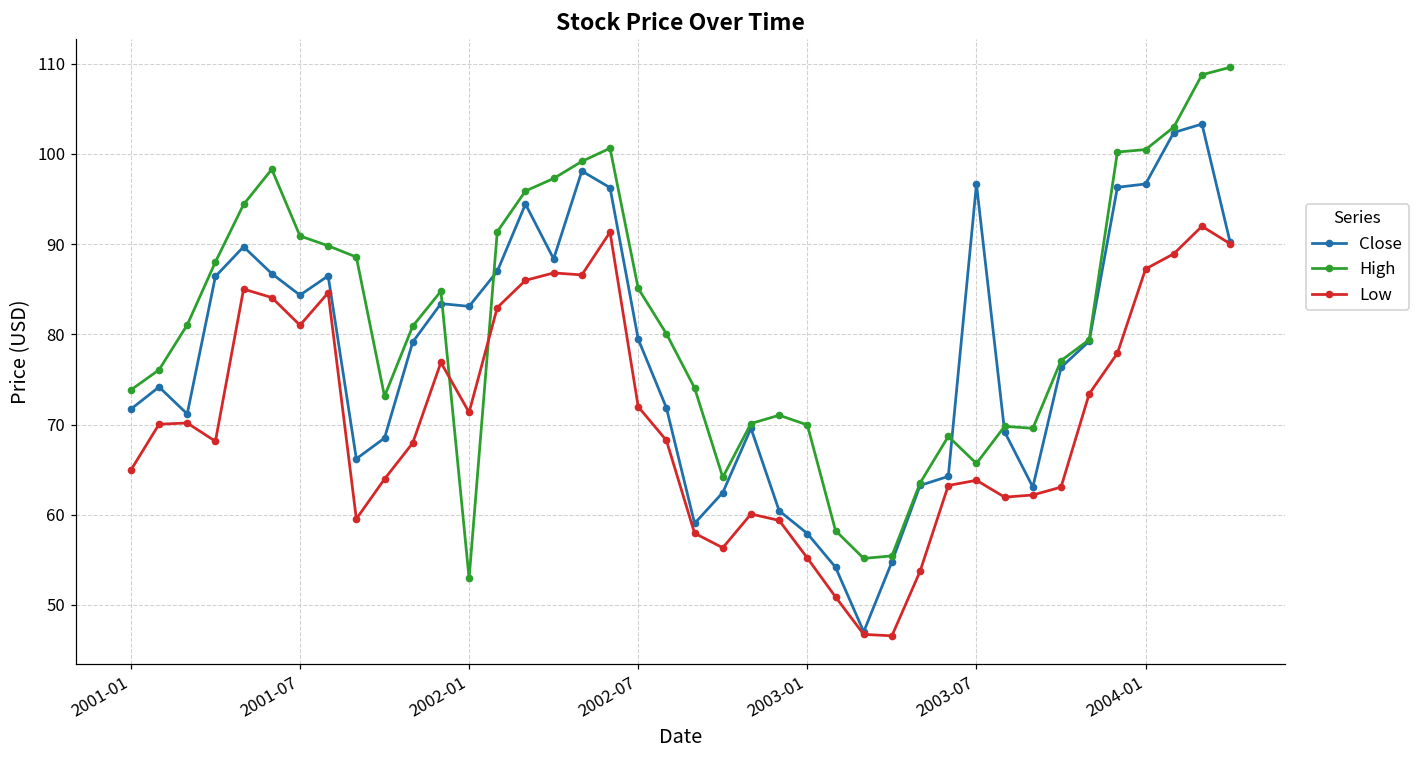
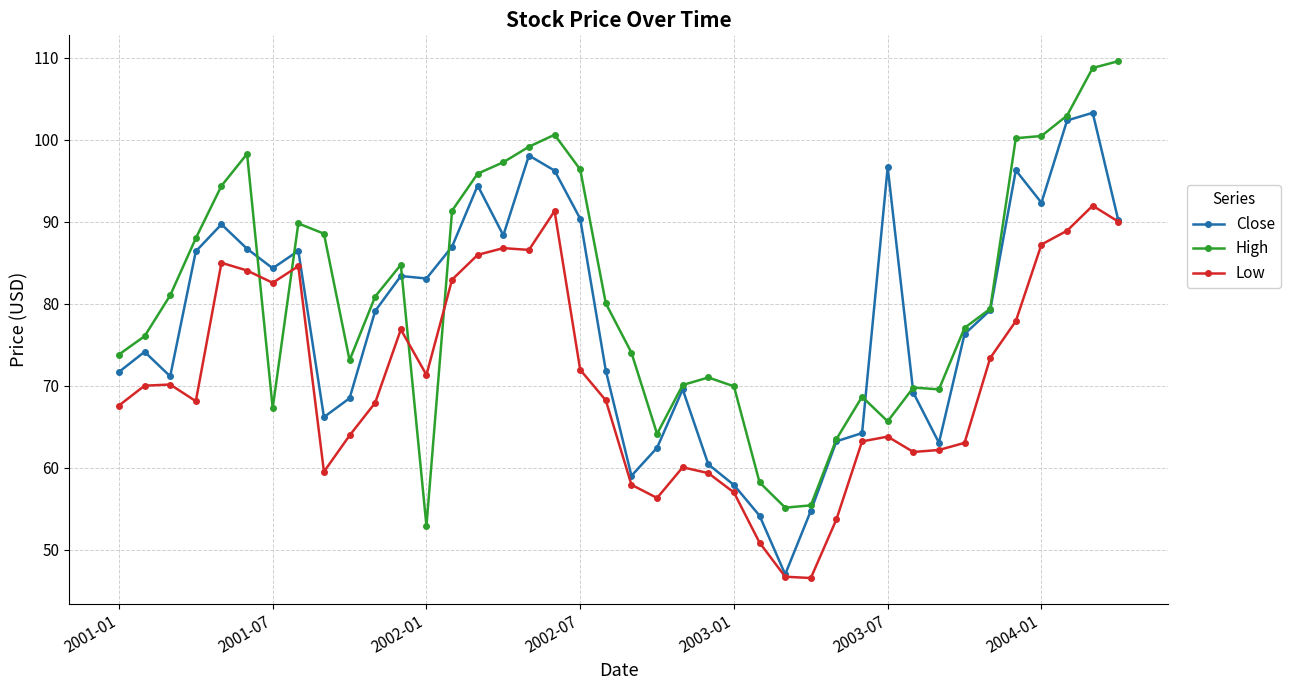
Low, 2001-01: 65 -> 68
High, 2001-07: 91 -> 67
Low, 2001-07: 81 -> 83
Close, 2002-07: 79 -> 90
High, 2002-07: 85 -> 96
Low, 2003-01: 55 -> 57
Close, 2004-01: 97 -> 92
